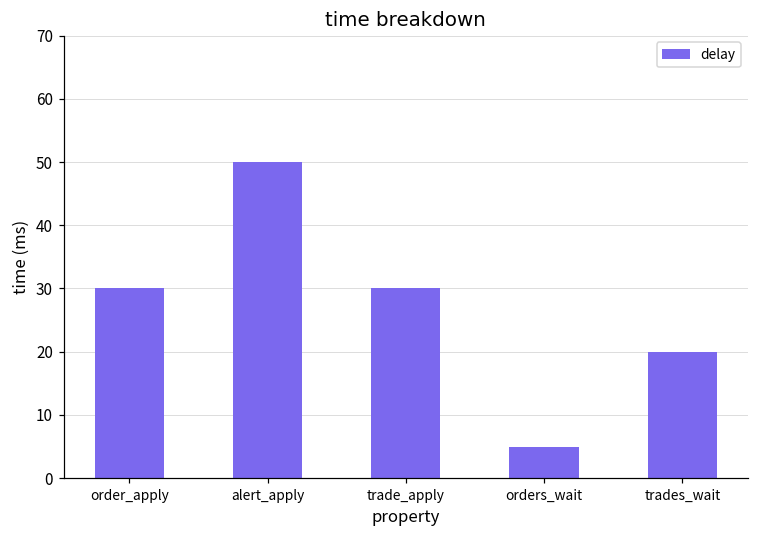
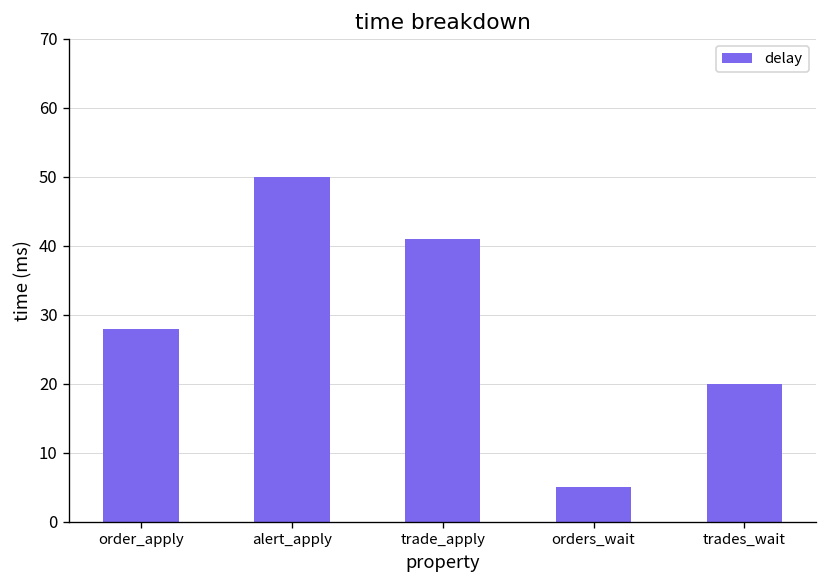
order_apply: 30 -> 28
trade_apply: 30 -> 41
